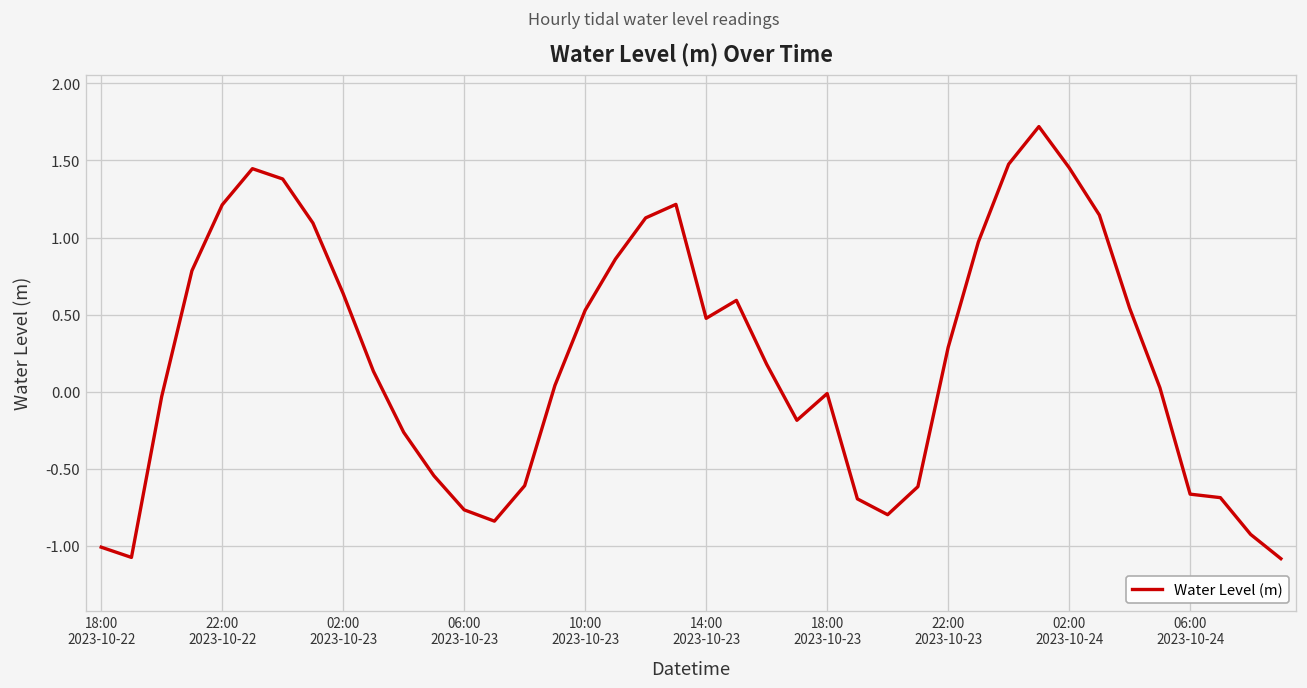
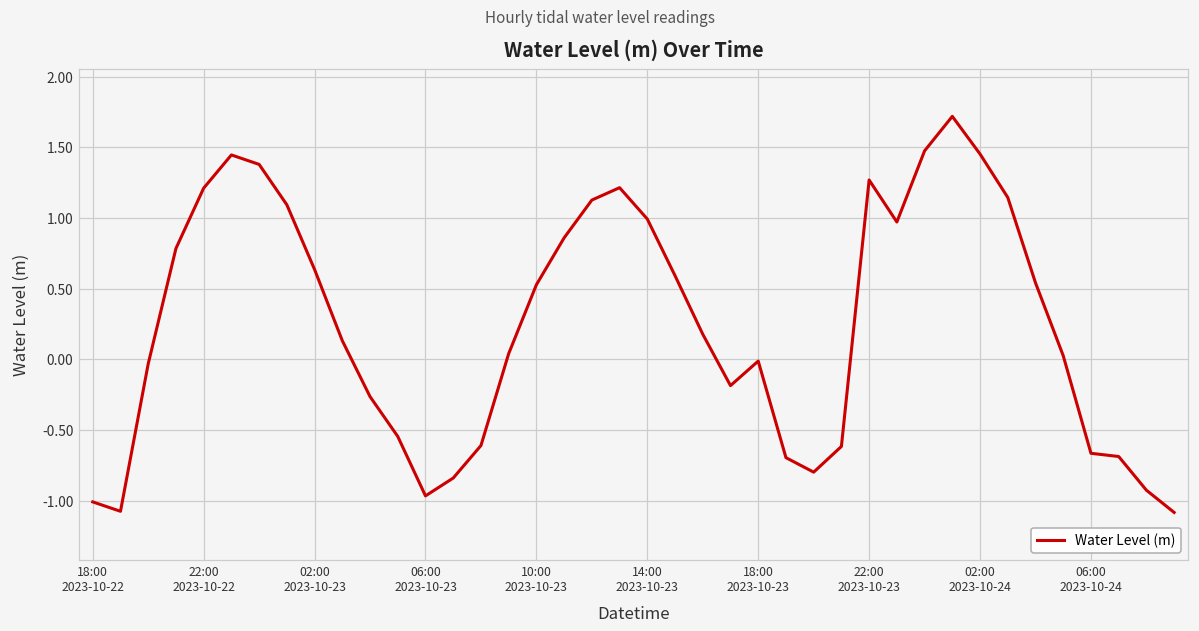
06:00 2023-10-23: -0.77 -> -0.96
14:00 2023-10-23: 0.48 -> 0.99
22:00 2023-10-23: 0.29 -> 1.27
